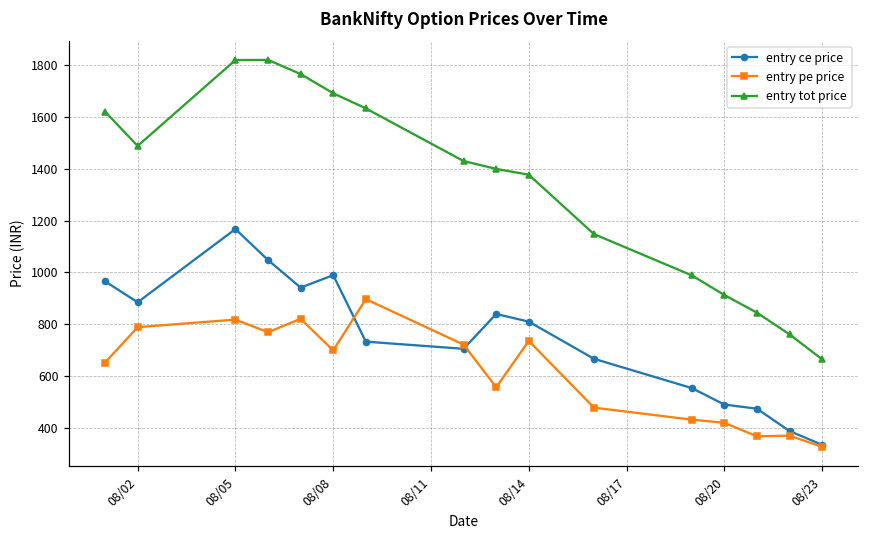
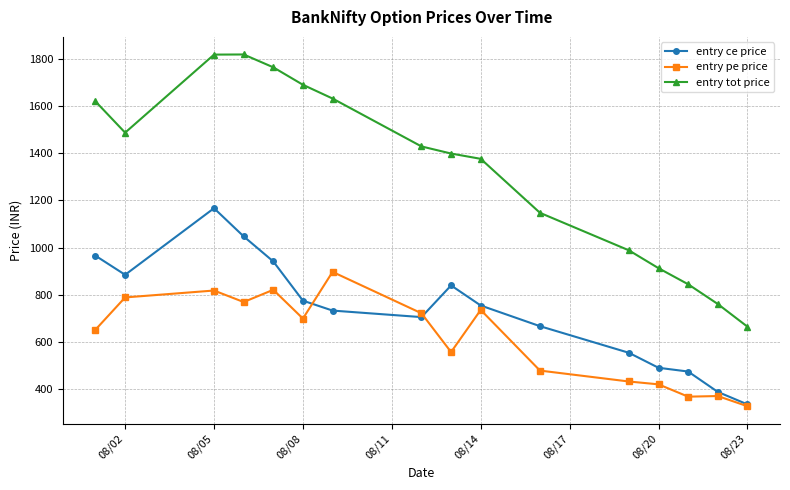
entry ce price, 08/08: 990 -> 780
entry ce price, 08/14: 810 -> 760
